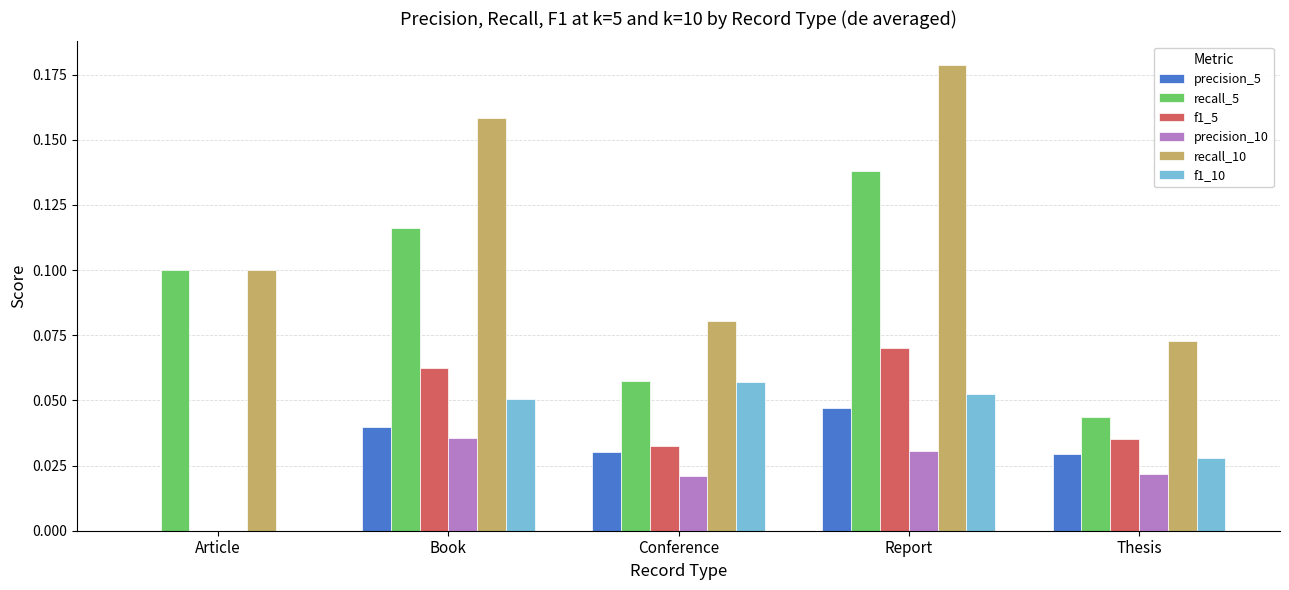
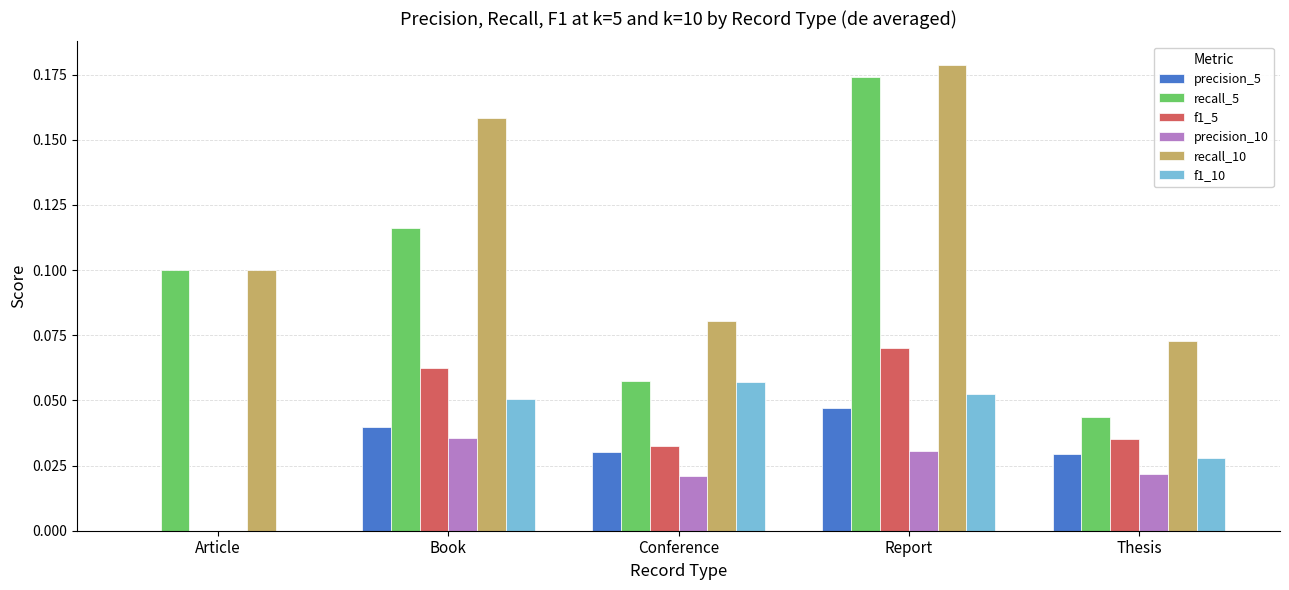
recall_5, Report: 0.138 -> 0.174
